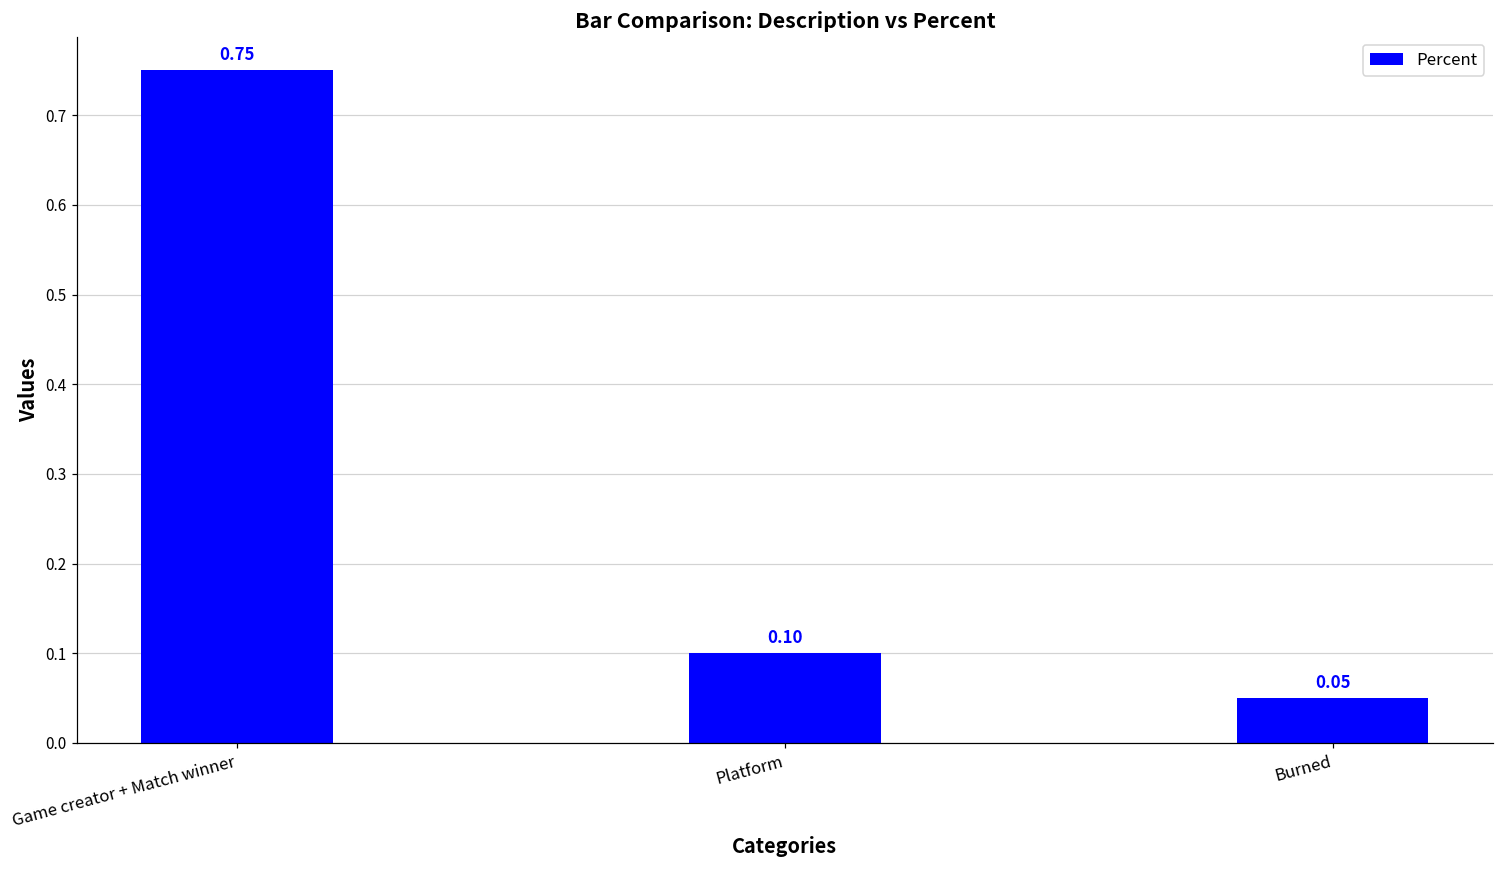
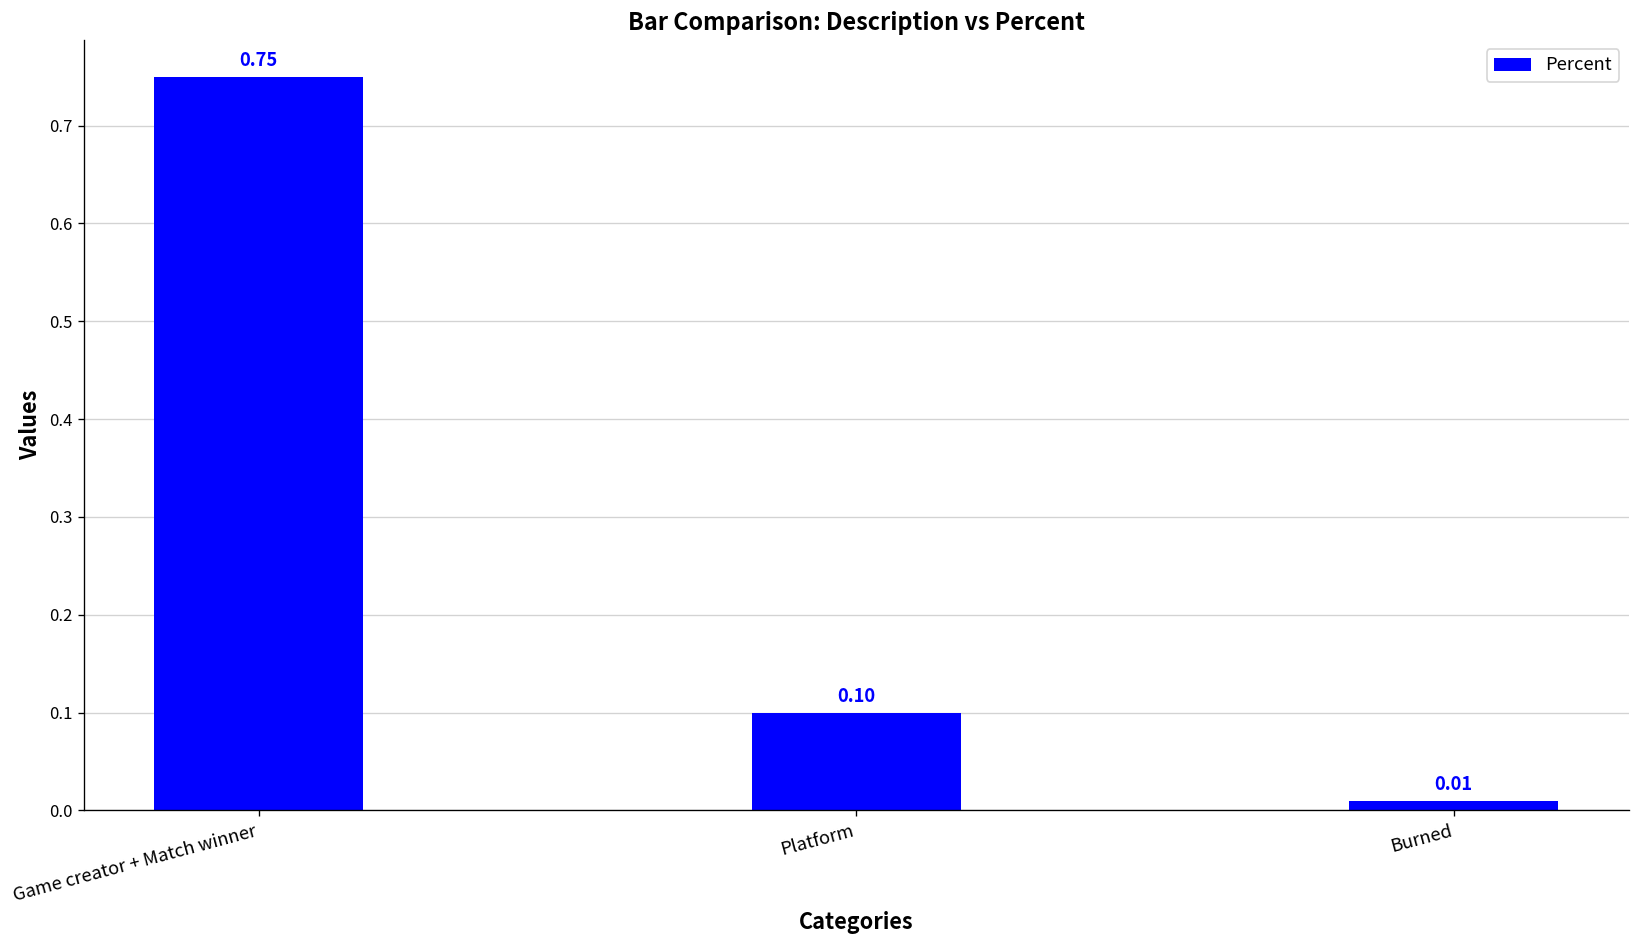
Burned: 0.05 -> 0.01
